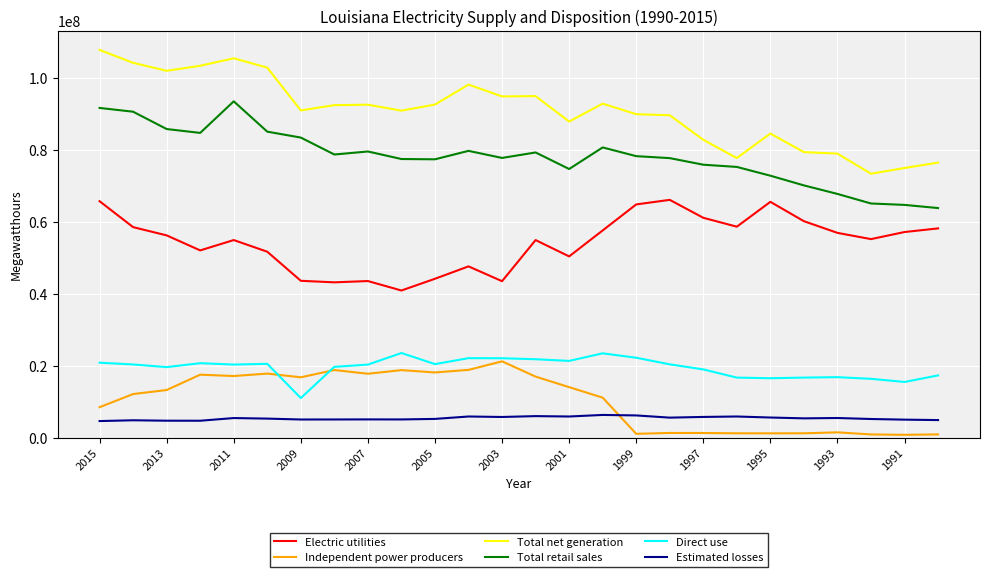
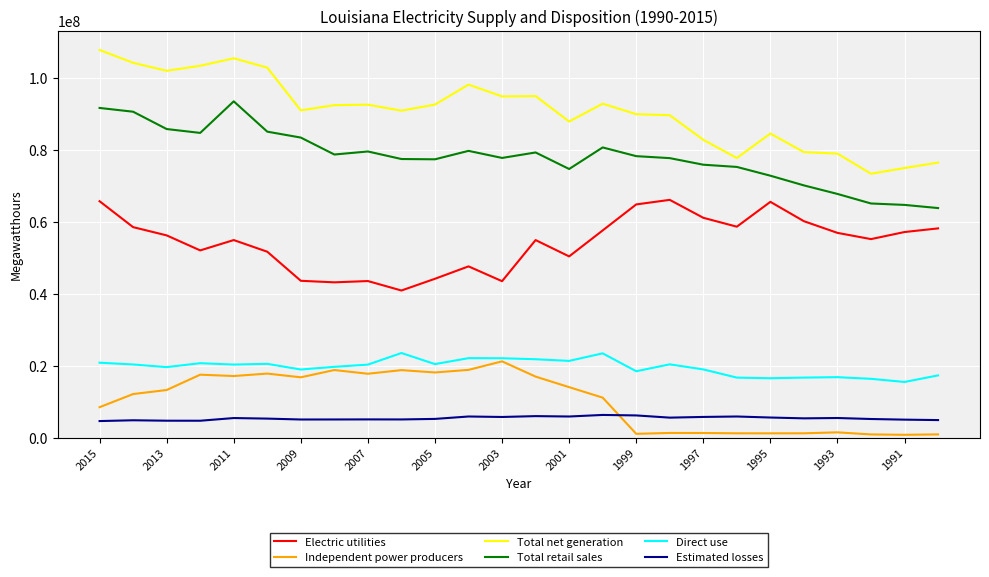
Direct use, 2009: 11000000 -> 19000000
Direct use, 1999: 22000000 -> 18000000
